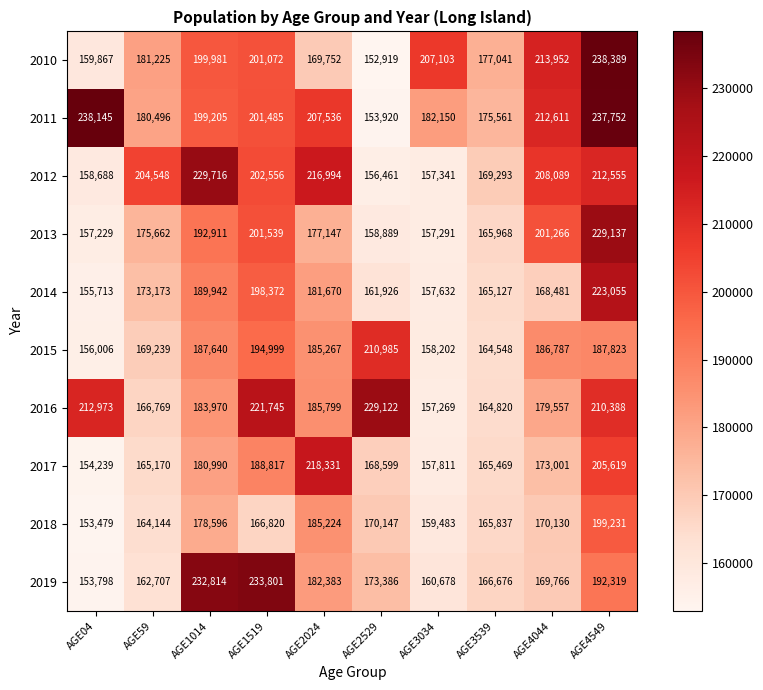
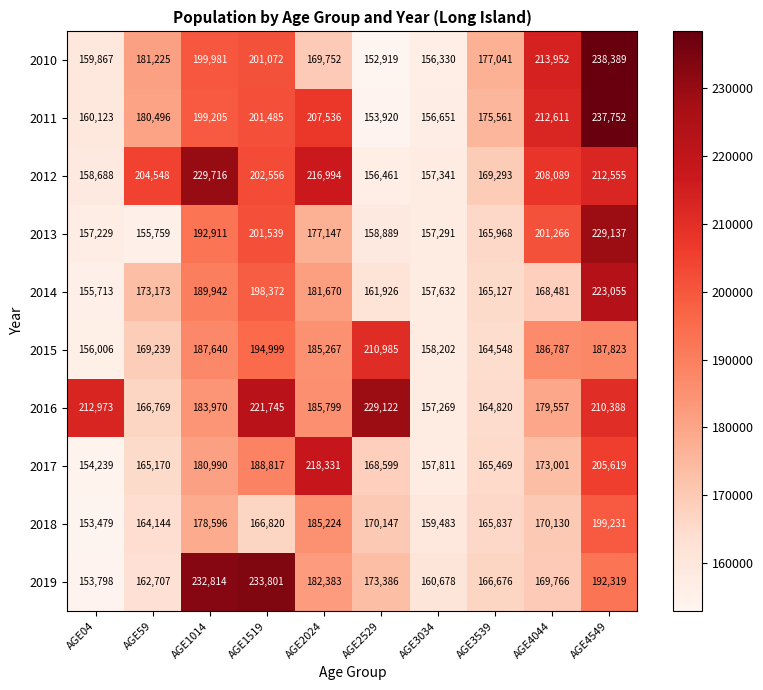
2010, AGE3034: 207,103 -> 156,330
2011, AGE04: 238,145 -> 160,123
2011, AGE3034: 182,150 -> 156,651
2013, AGE59: 175,662 -> 155,759
